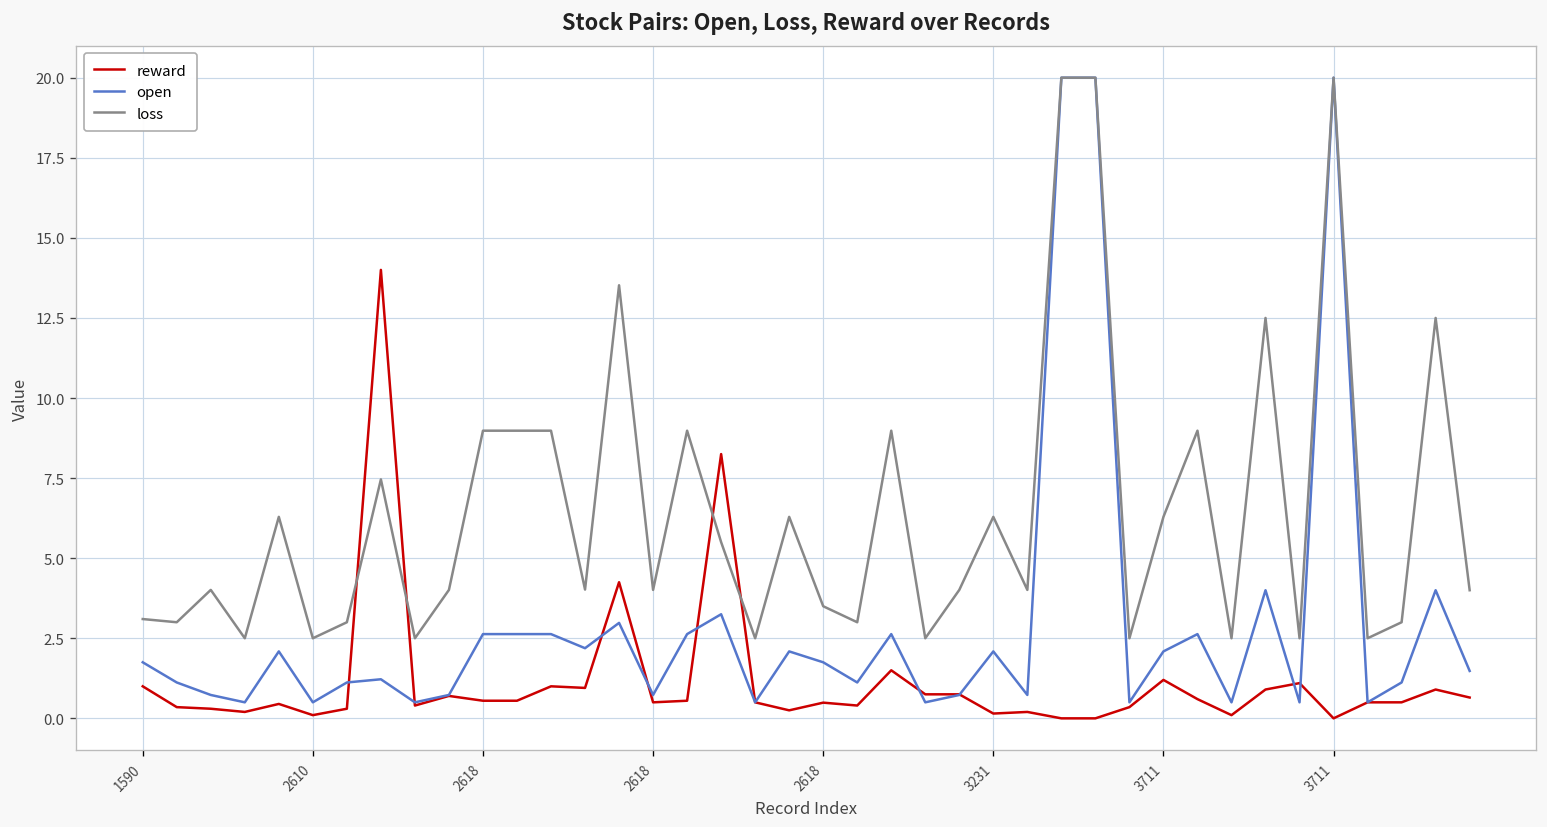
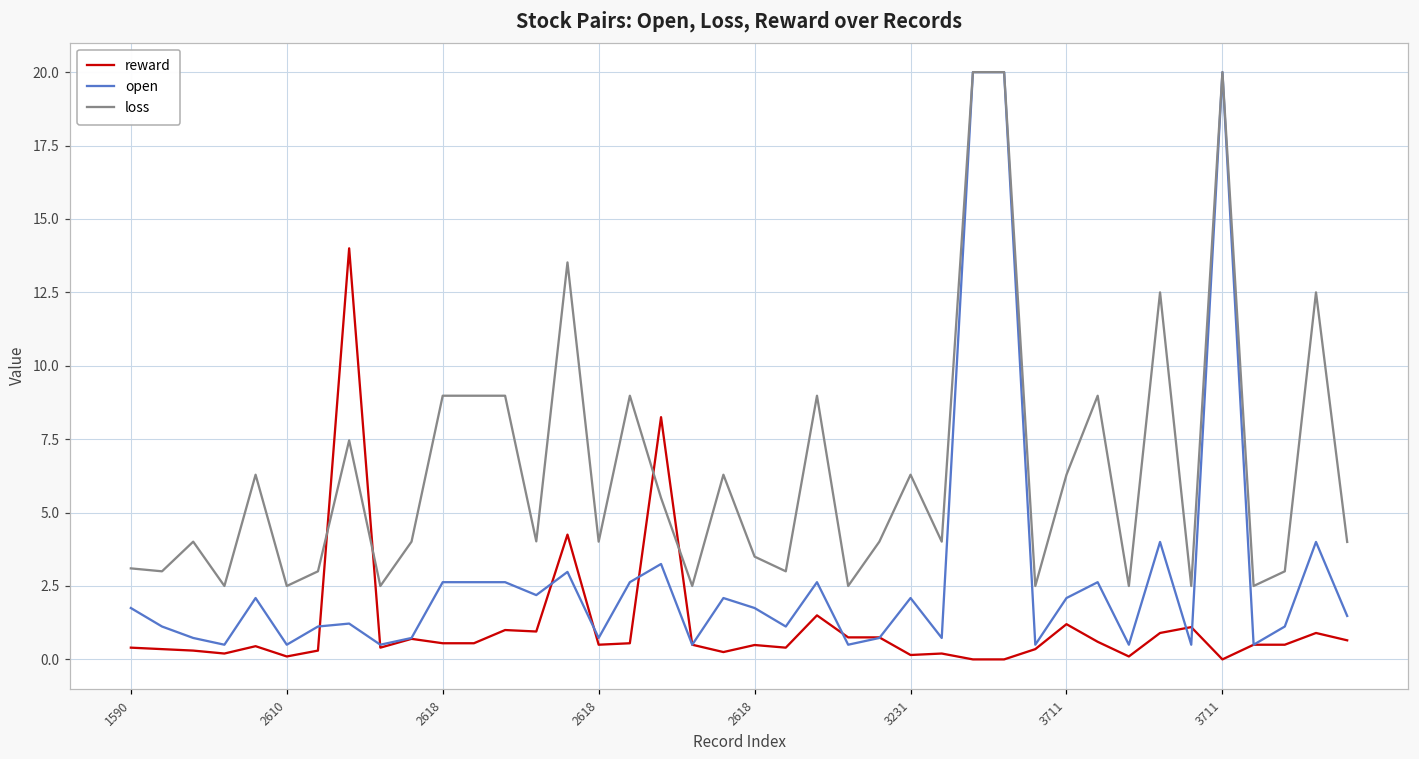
reward, 1590: 1.0 -> 0.4
